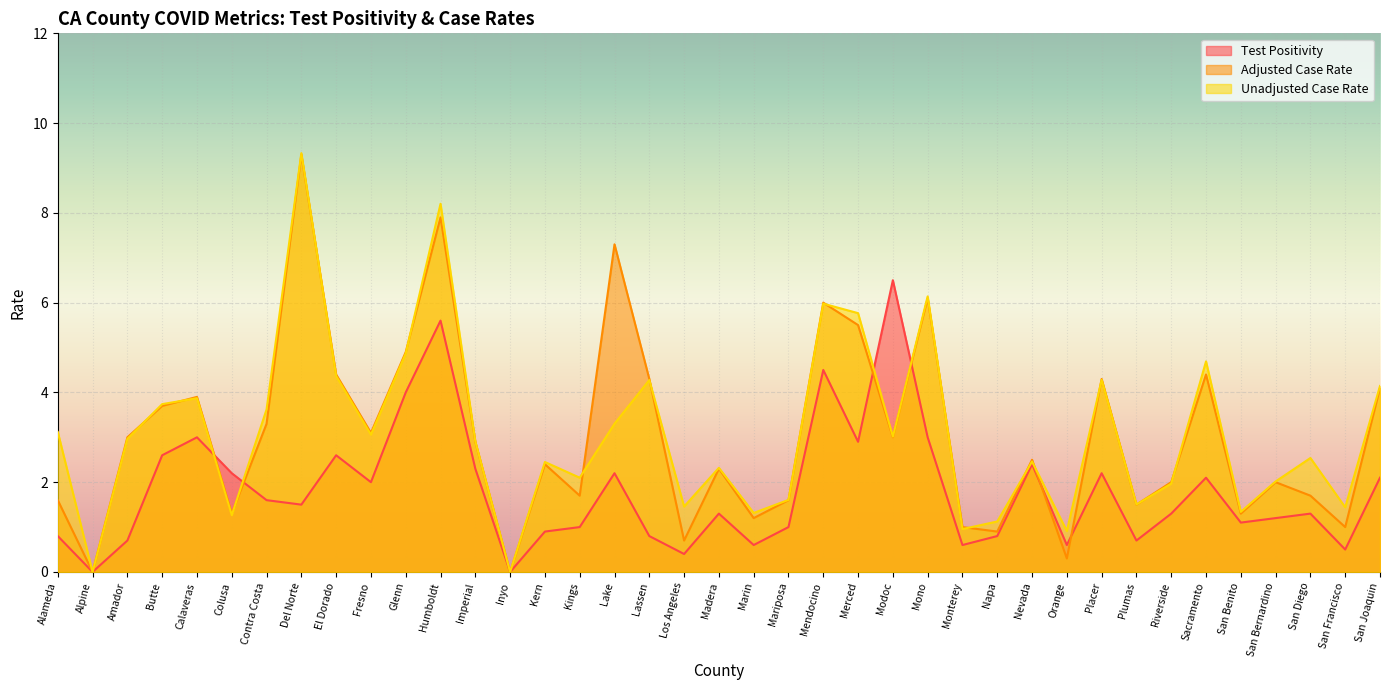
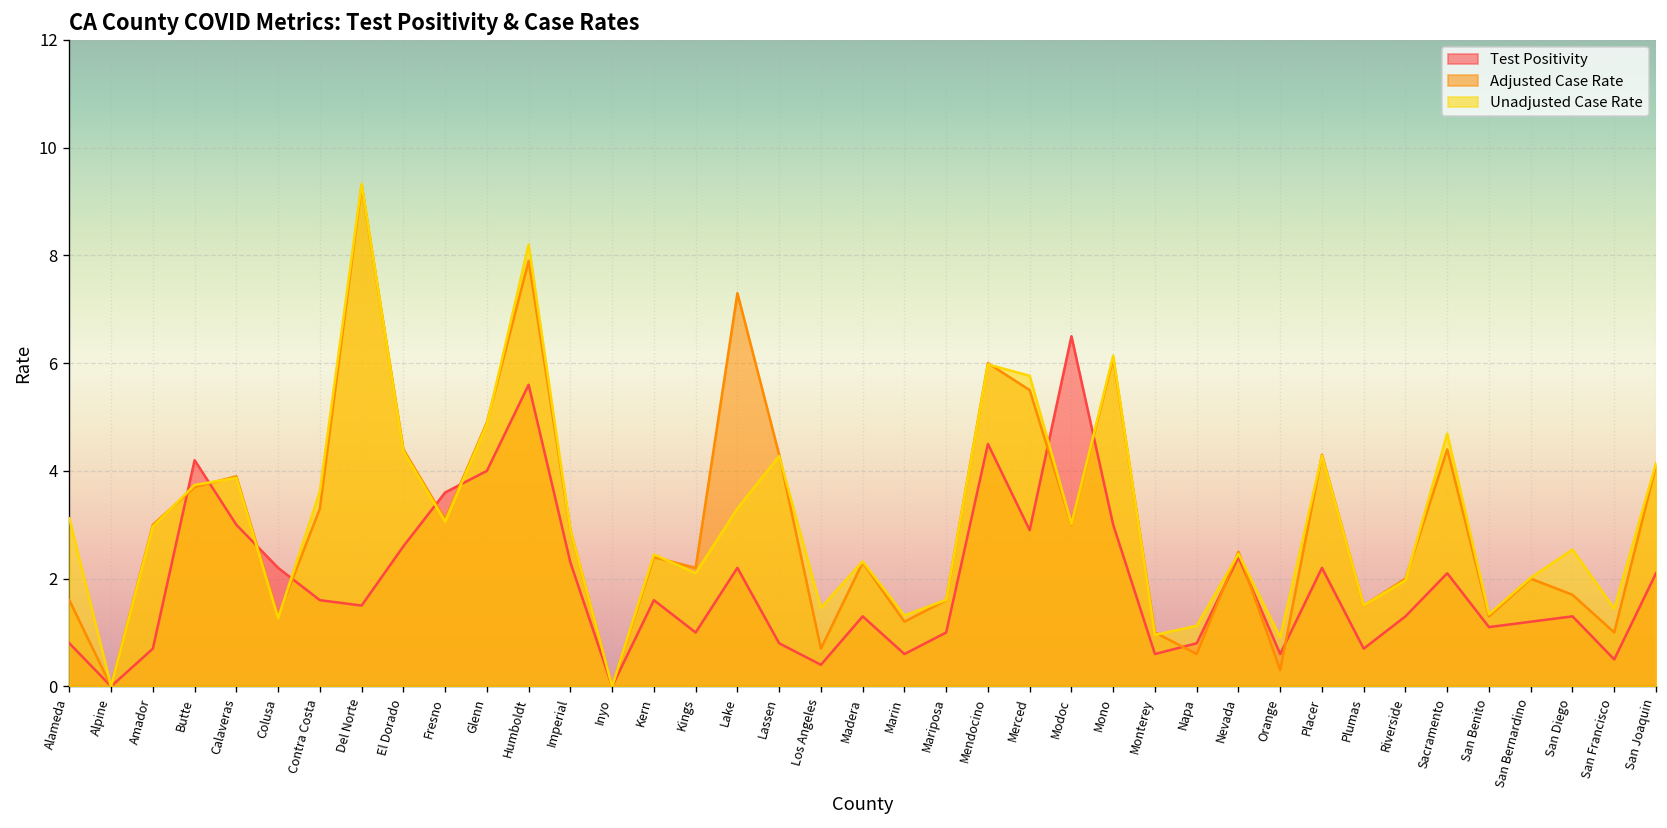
Test Positivity, Butte: 2.6 -> 4.2
Test Positivity, Fresno: 2.0 -> 3.6
Test Positivity, Kern: 0.9 -> 1.6
Adjusted Case Rate, Kings: 1.7 -> 2.2
Adjusted Case Rate, Napa: 0.9 -> 0.6
